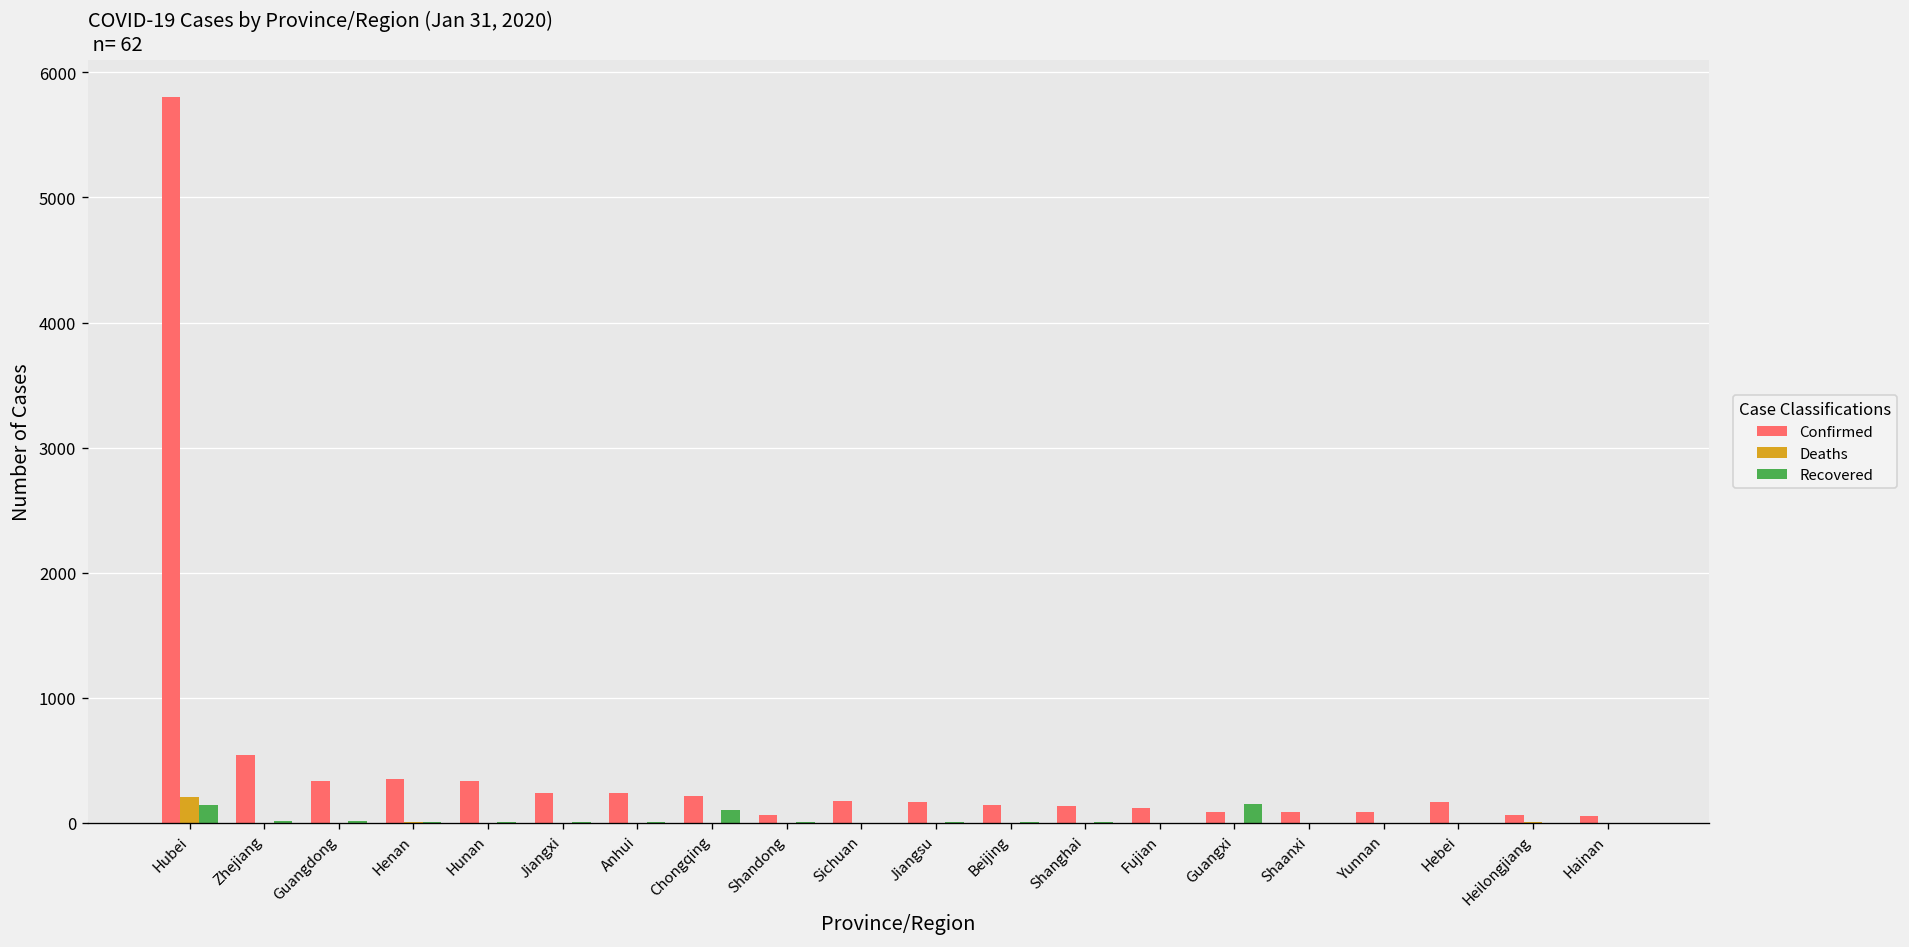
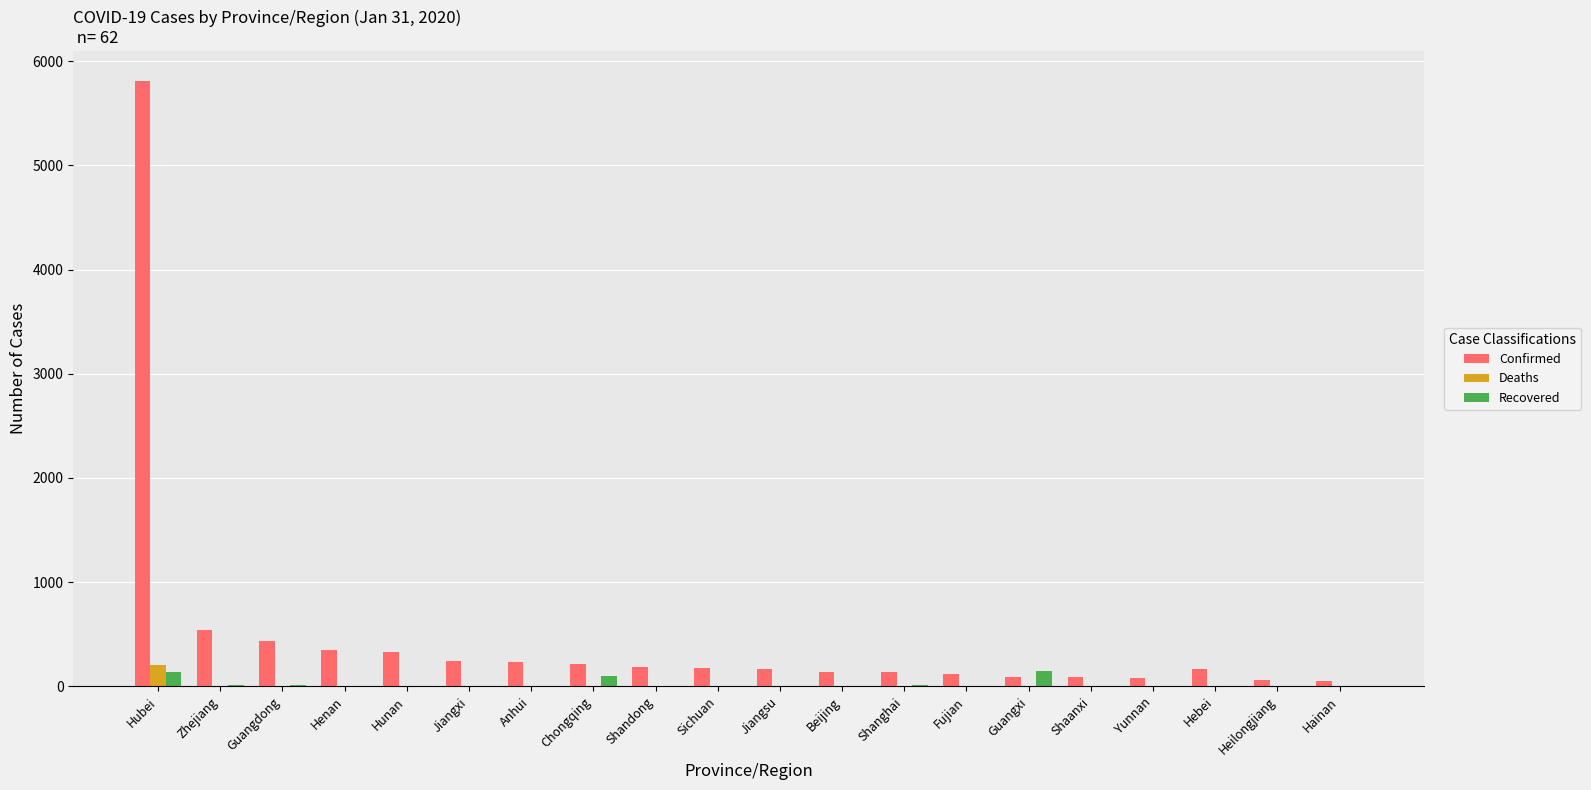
Confirmed, Guangdong: 340 -> 440
Confirmed, Shandong: 60 -> 180
